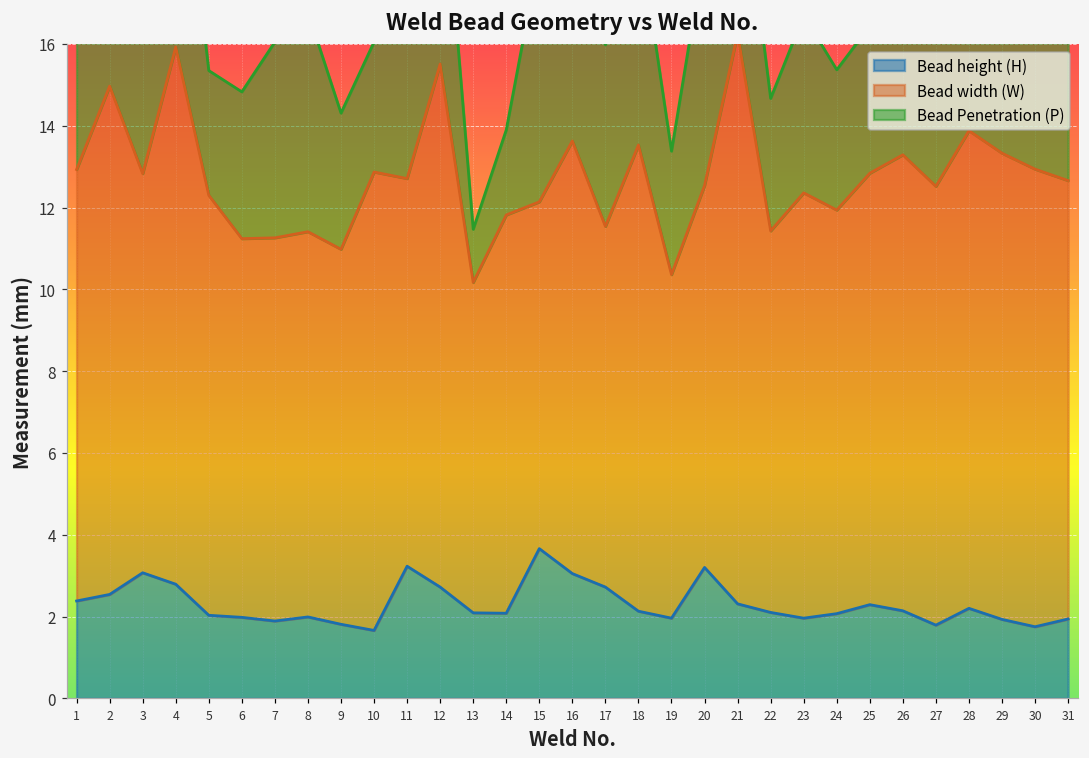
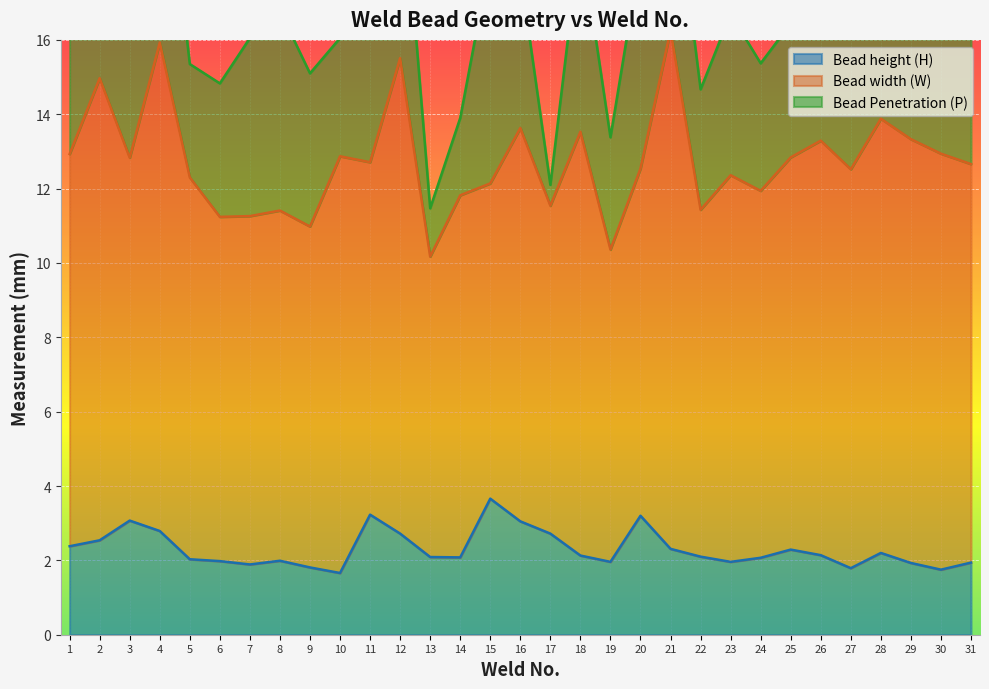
Bead Penetration (P), 9: 3.3 -> 4.1
Bead Penetration (P), 17: 4.4 -> 0.6
